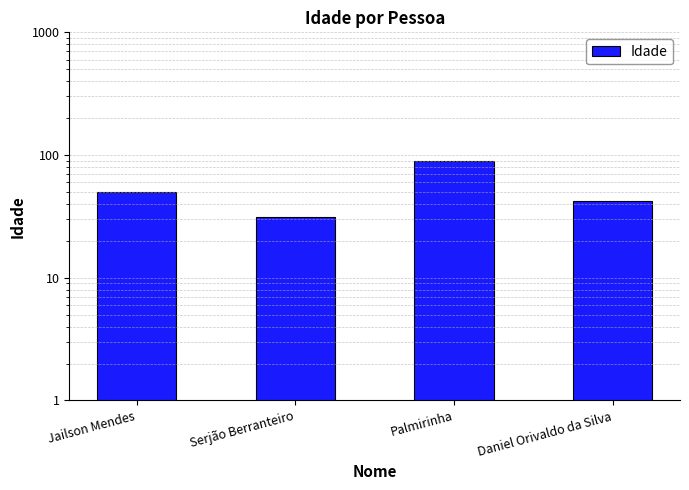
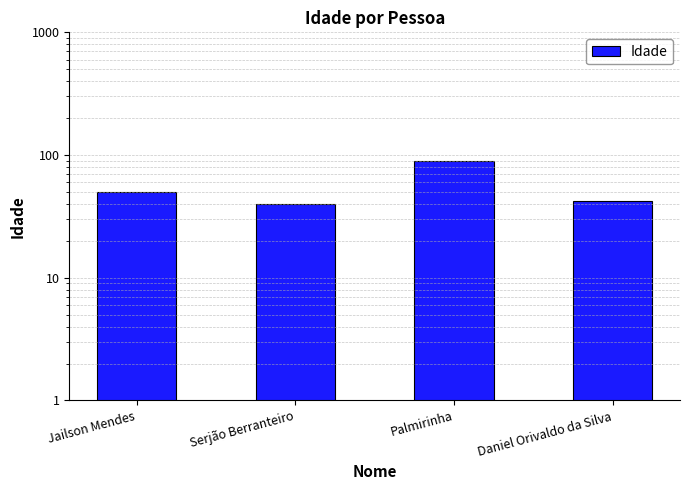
Serjão Berranteiro: 31 -> 40
